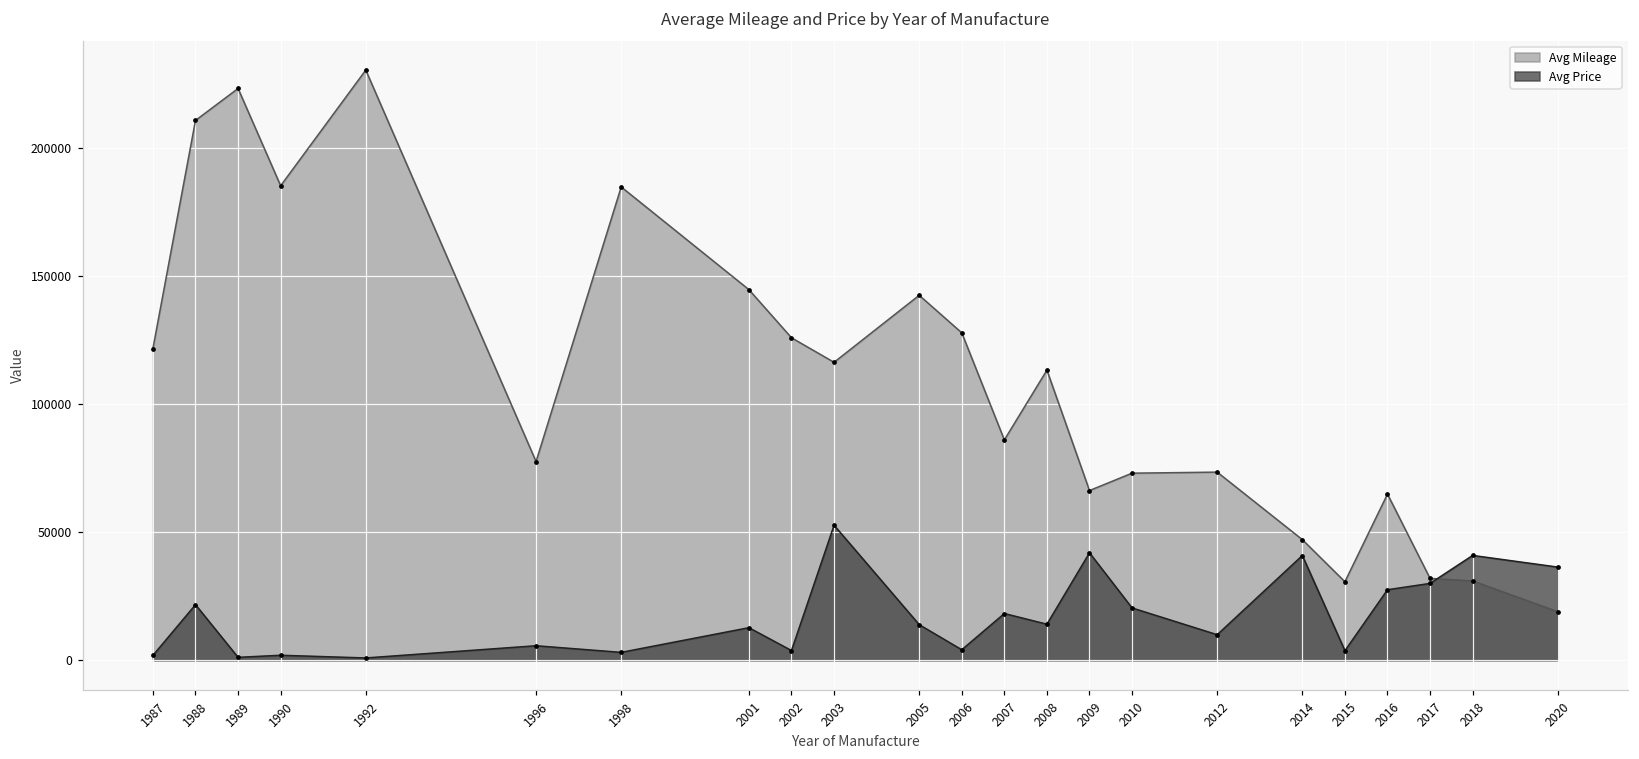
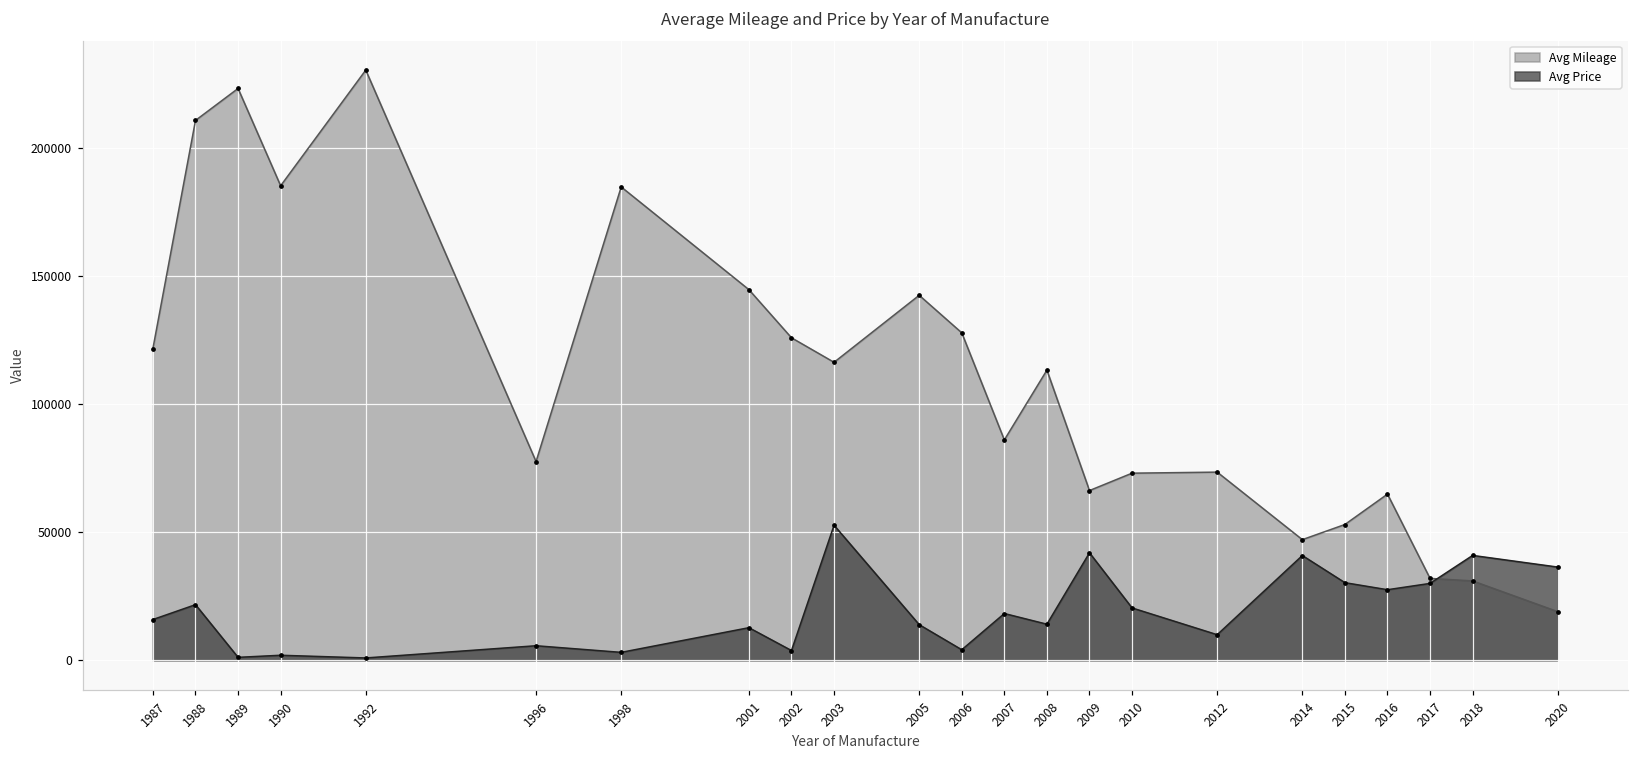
Avg Price, 1987: 2000 -> 16000
Avg Mileage, 2015: 31000 -> 53000
Avg Price, 2015: 4000 -> 30000
